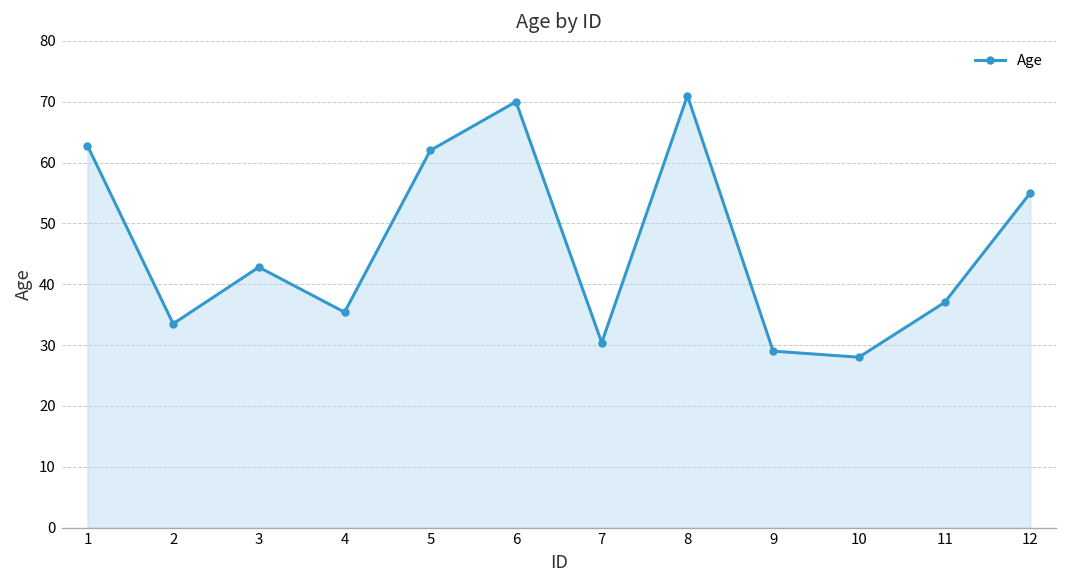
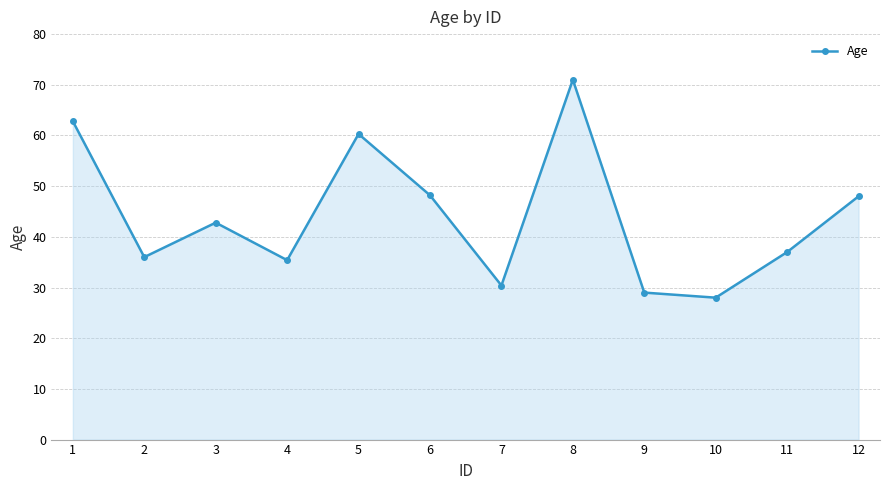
2: 34 -> 36
5: 62 -> 60
6: 70 -> 48
12: 55 -> 48
